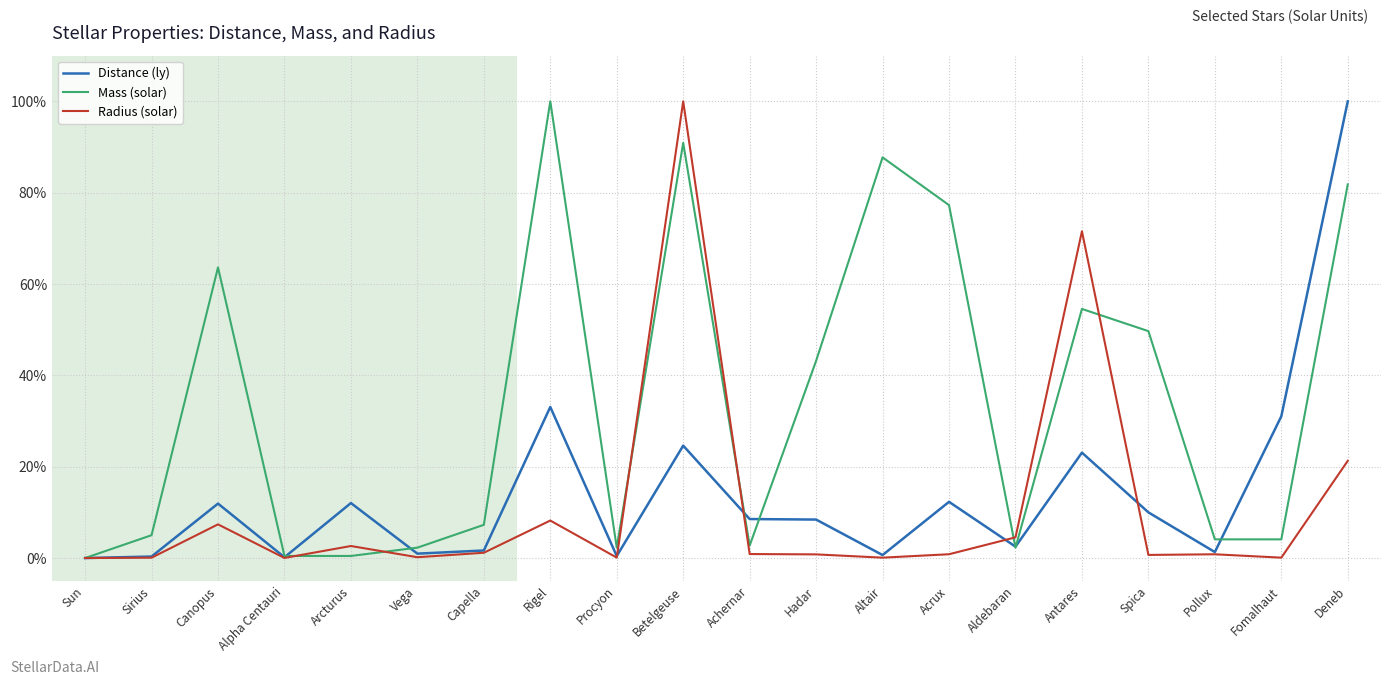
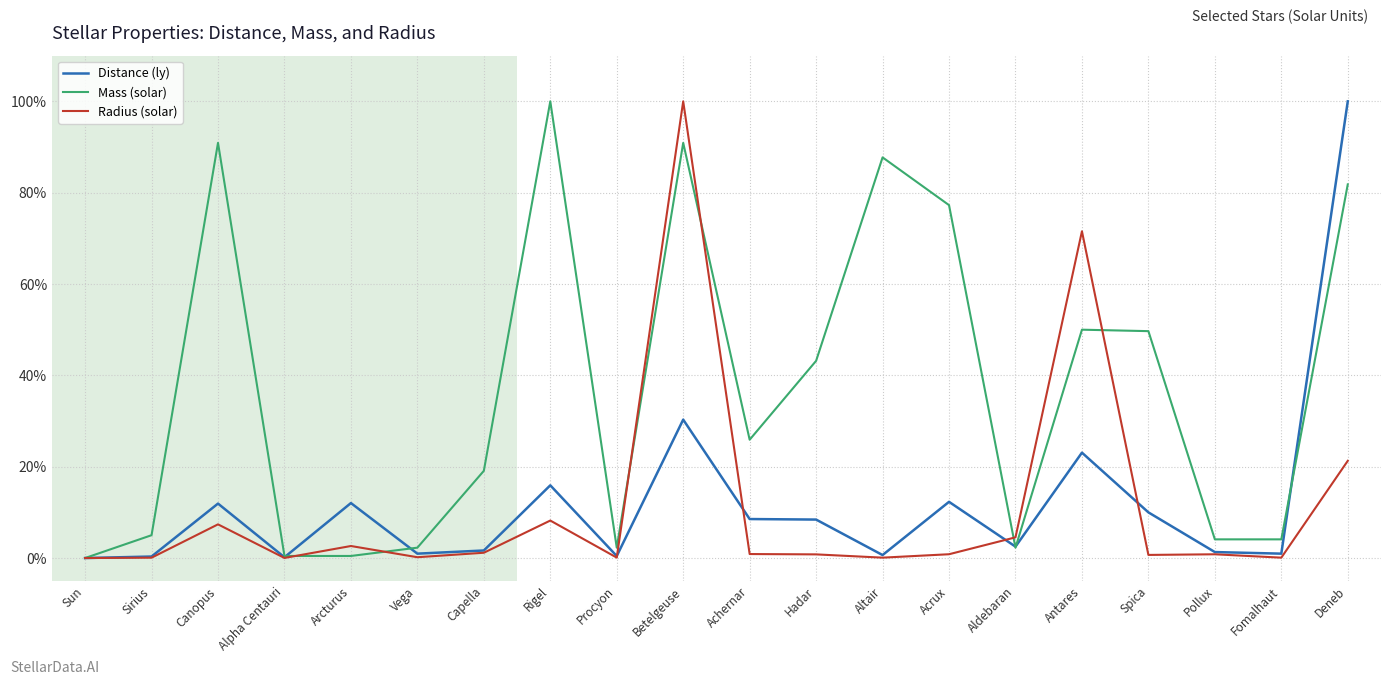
Mass (solar), Canopus: 64% -> 91%
Mass (solar), Capella: 7% -> 19%
Distance (ly), Rigel: 33% -> 16%
Distance (ly), Betelgeuse: 25% -> 30%
Mass (solar), Achernar: 3% -> 26%
Mass (solar), Antares: 55% -> 50%
Distance (ly), Fomalhaut: 31% -> 1%
